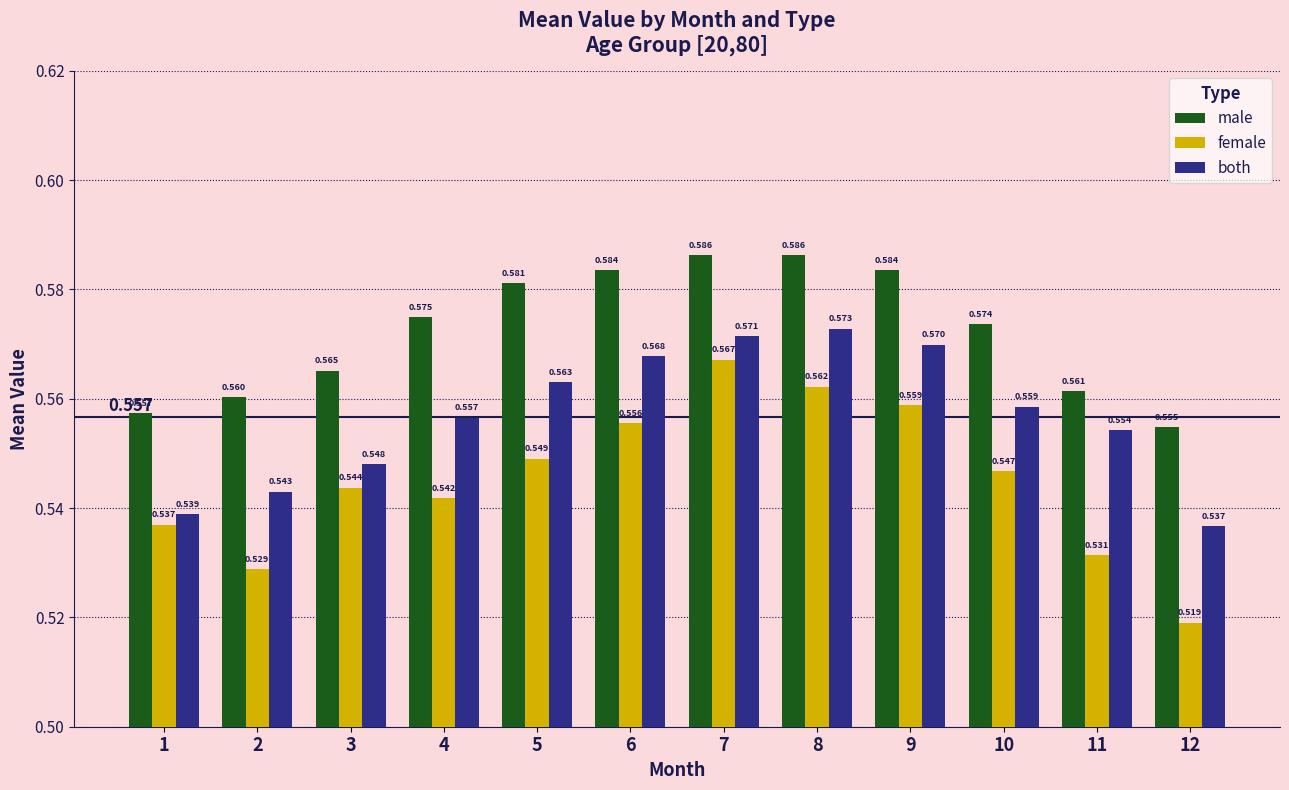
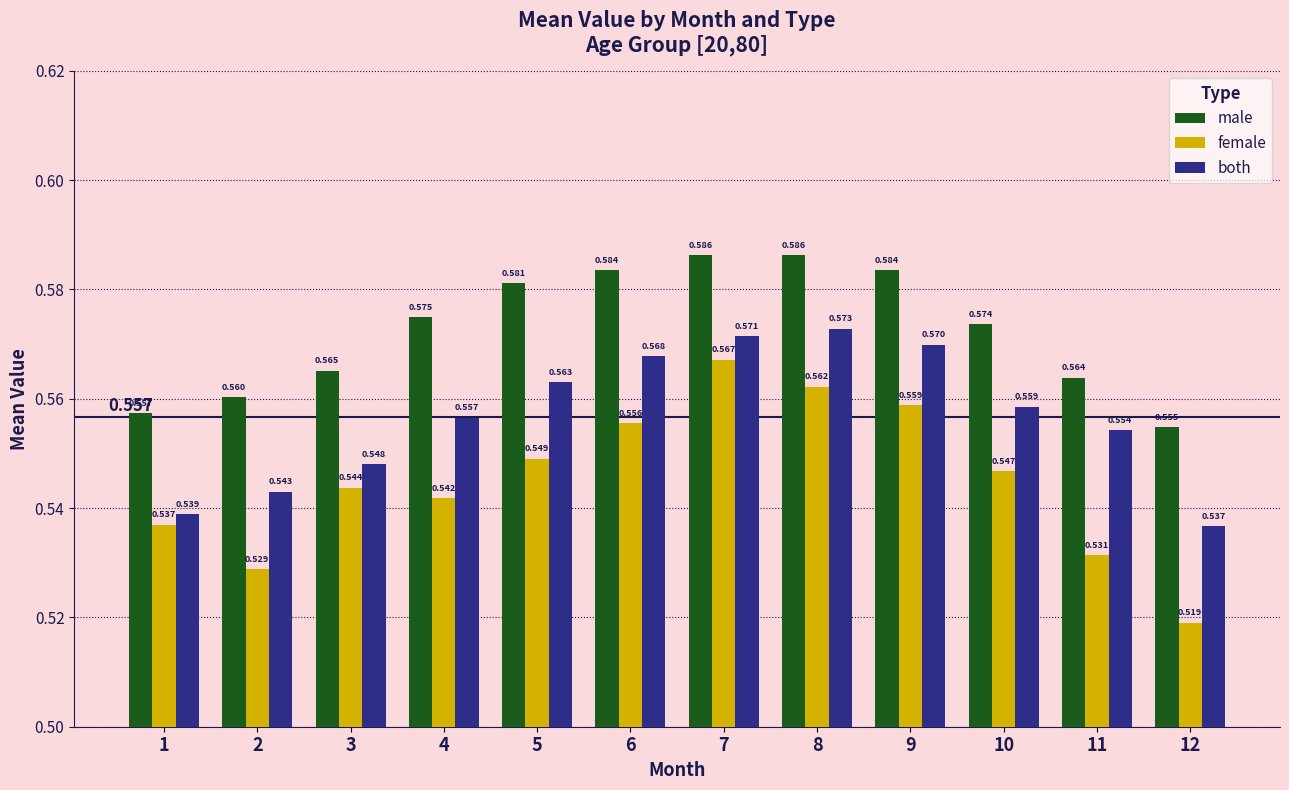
male, 11: 0.561 -> 0.564
